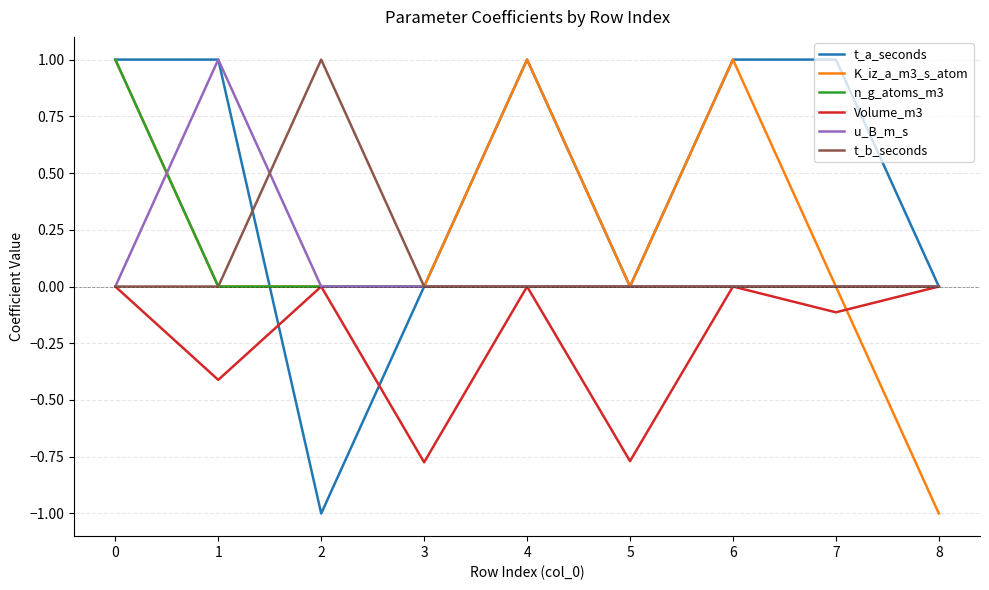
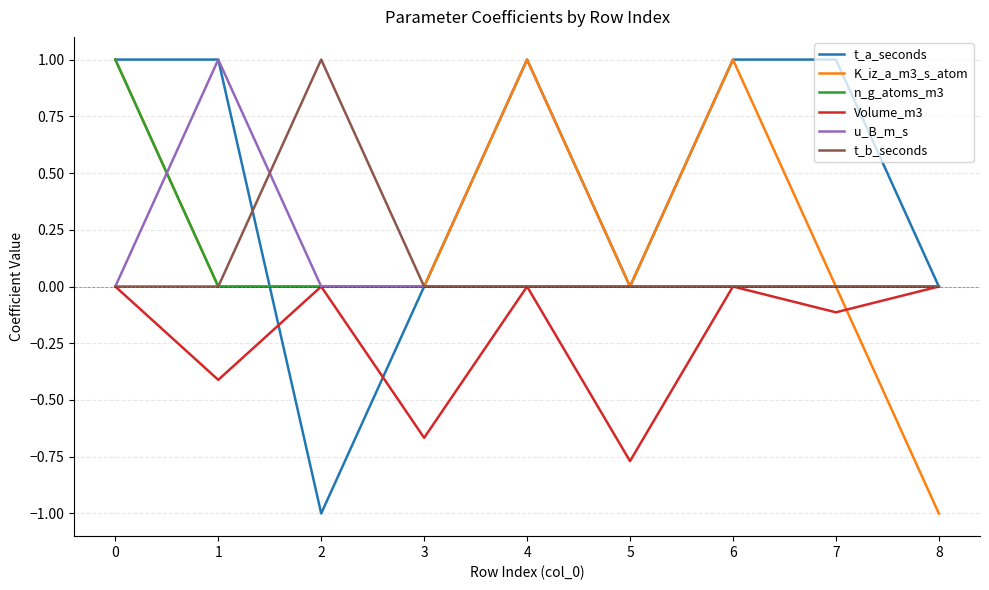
Volume_m3, 3: -0.77 -> -0.67
